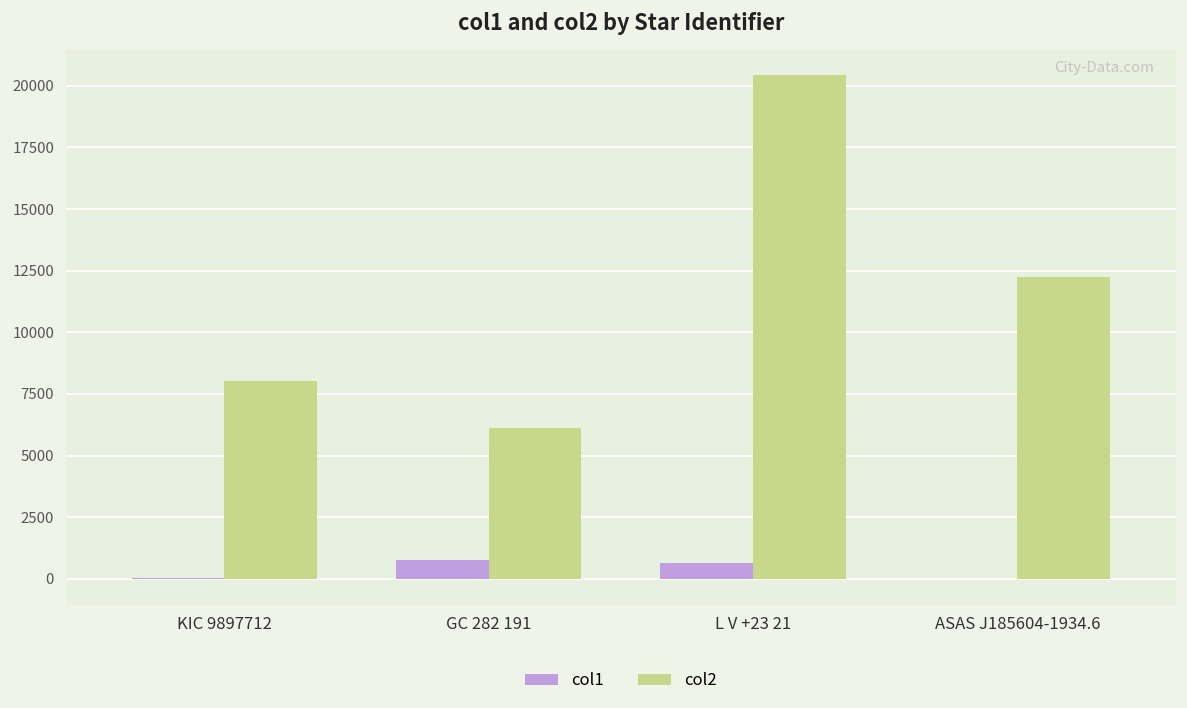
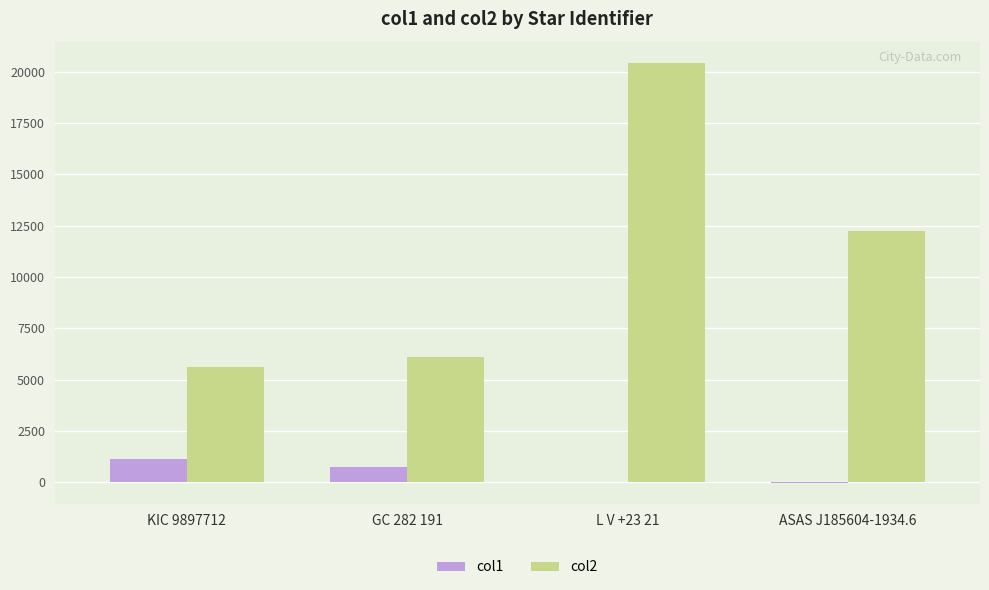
col1, KIC 9897712: 0 -> 1100
col2, KIC 9897712: 8000 -> 5600
col1, L V +23 21: 600 -> 0
